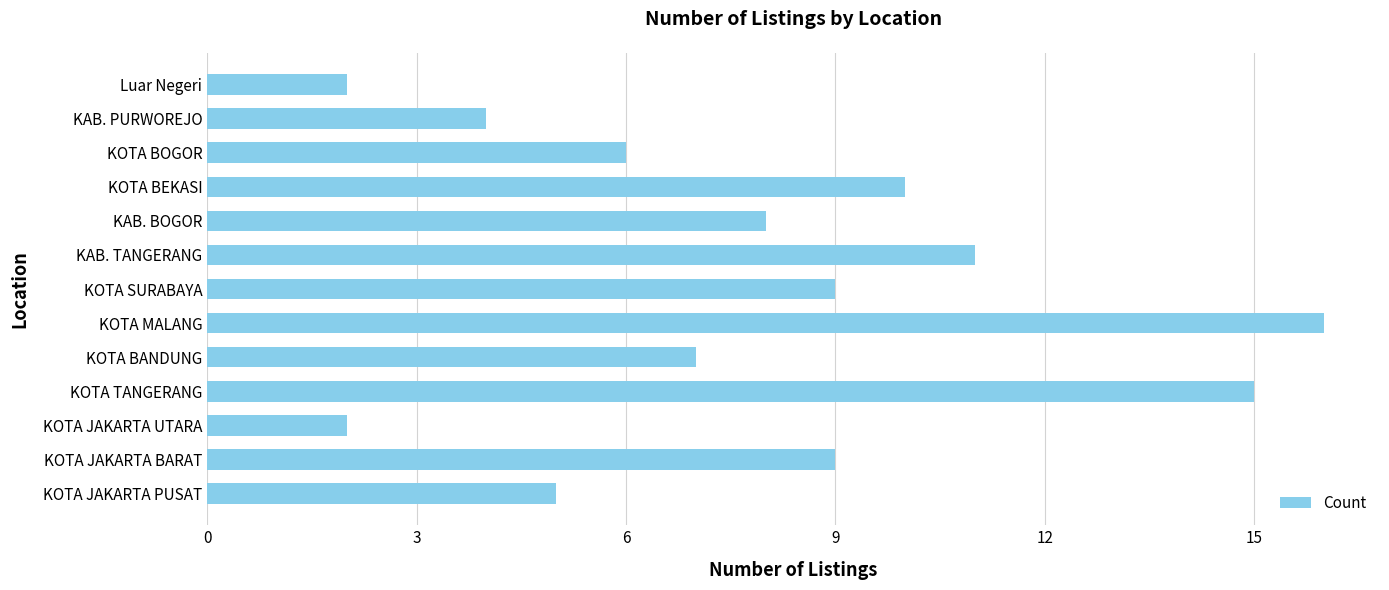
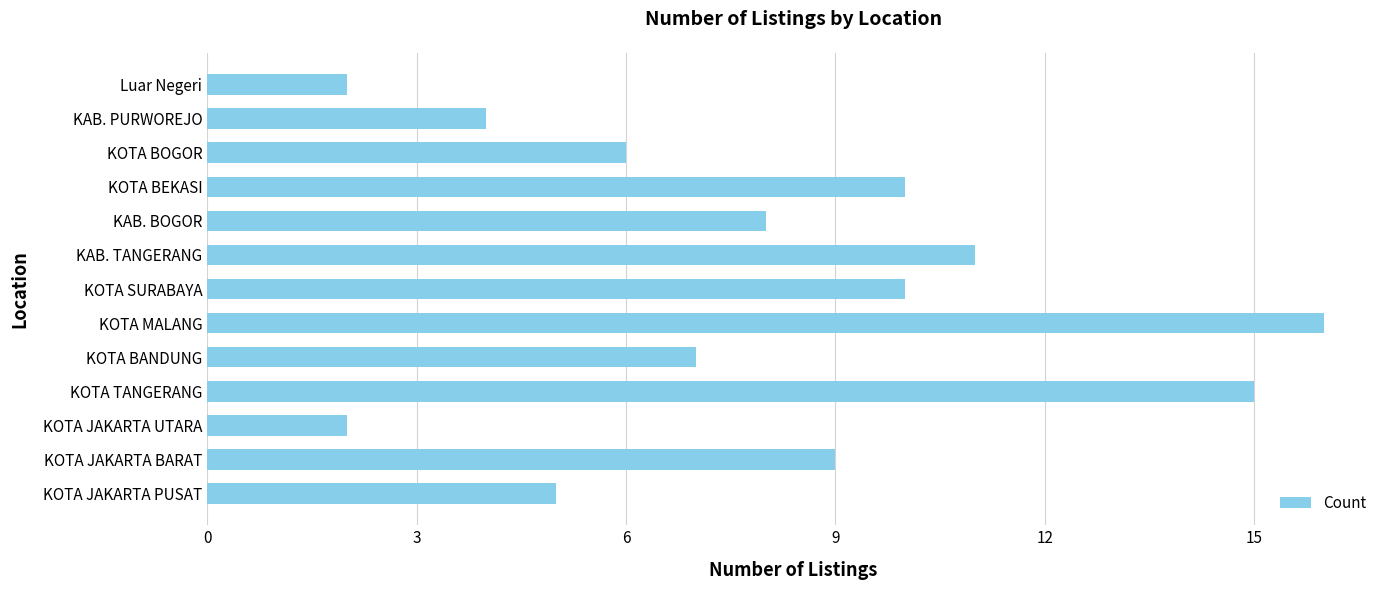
KOTA SURABAYA: 9 -> 10
